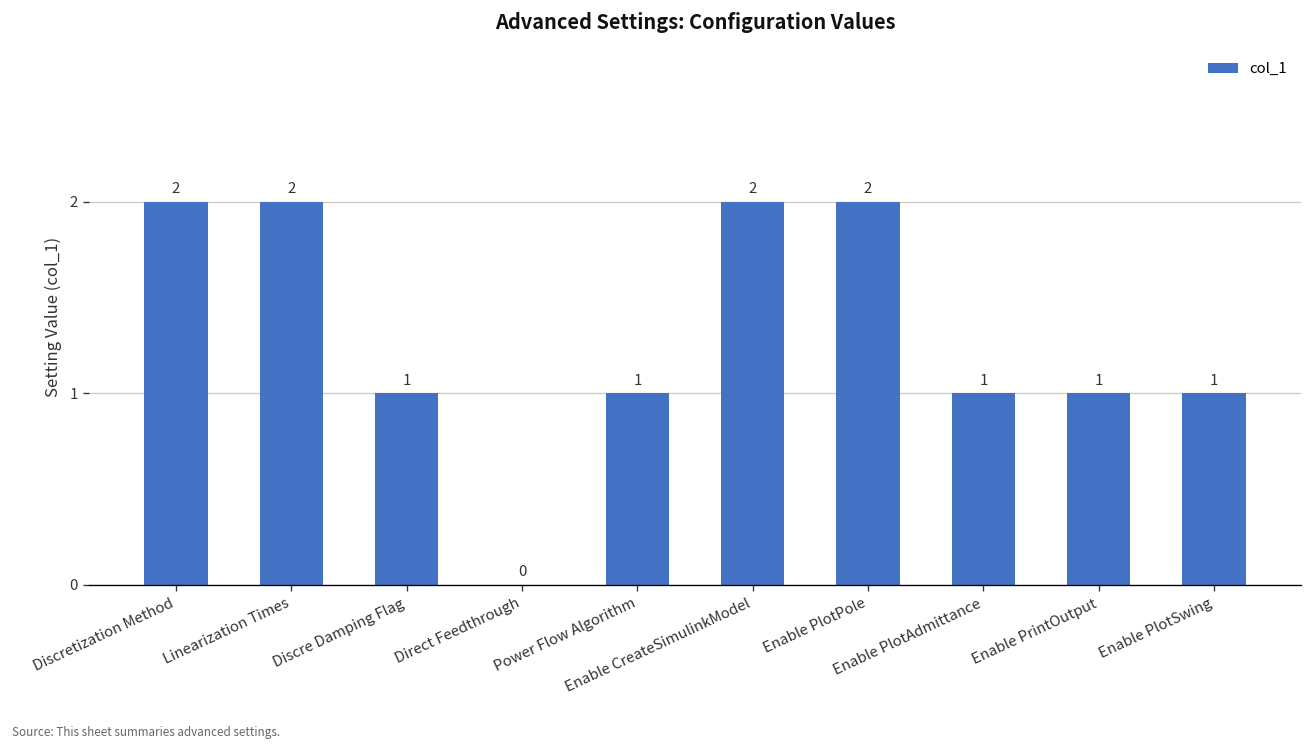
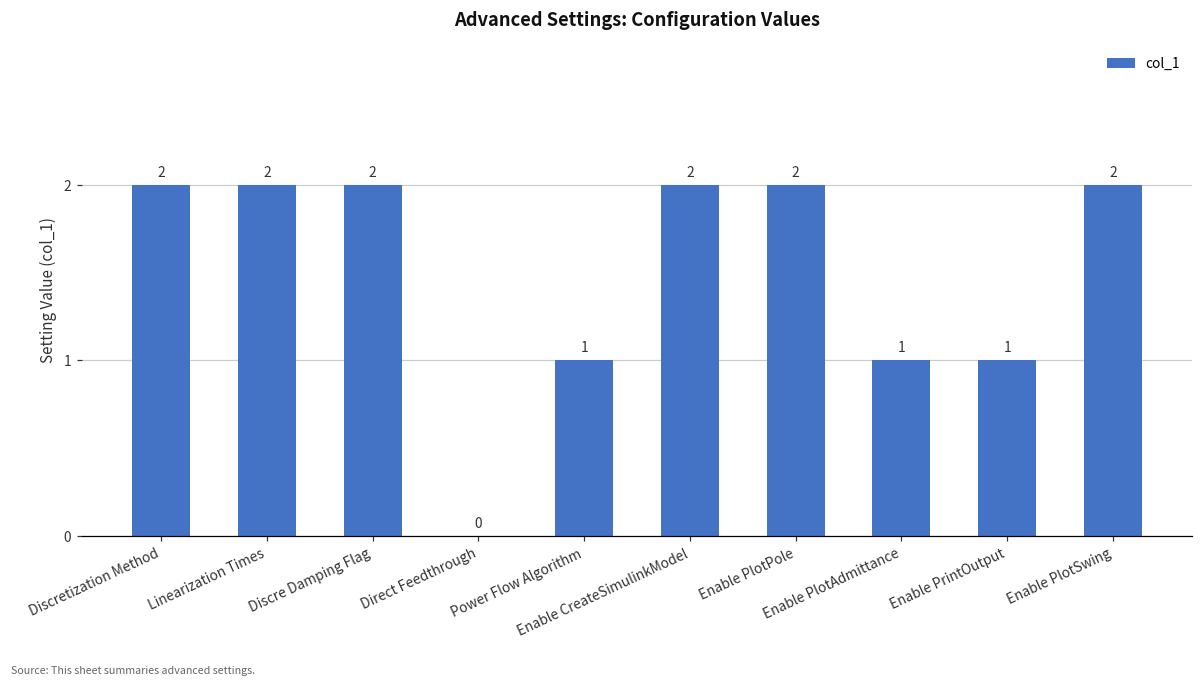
Discre Damping Flag: 1 -> 2
Enable PlotSwing: 1 -> 2
